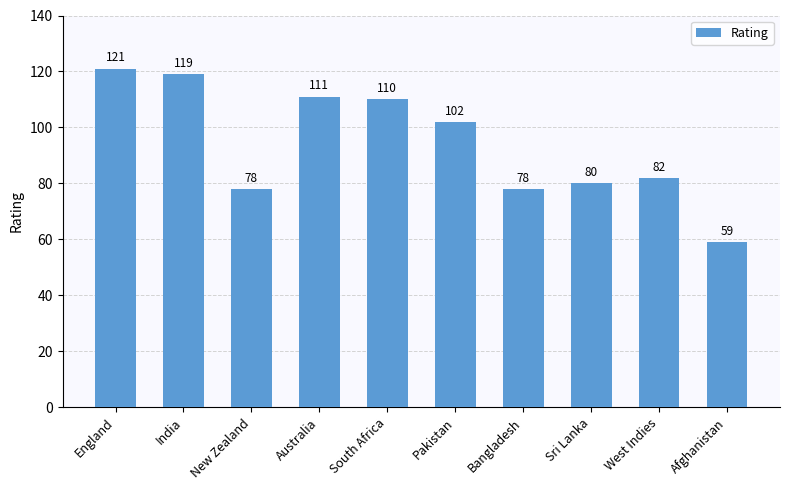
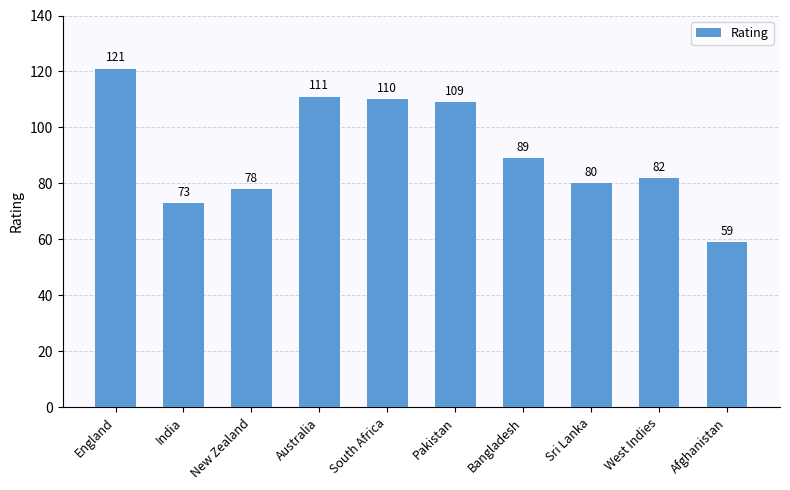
India: 119 -> 73
Pakistan: 102 -> 109
Bangladesh: 78 -> 89
